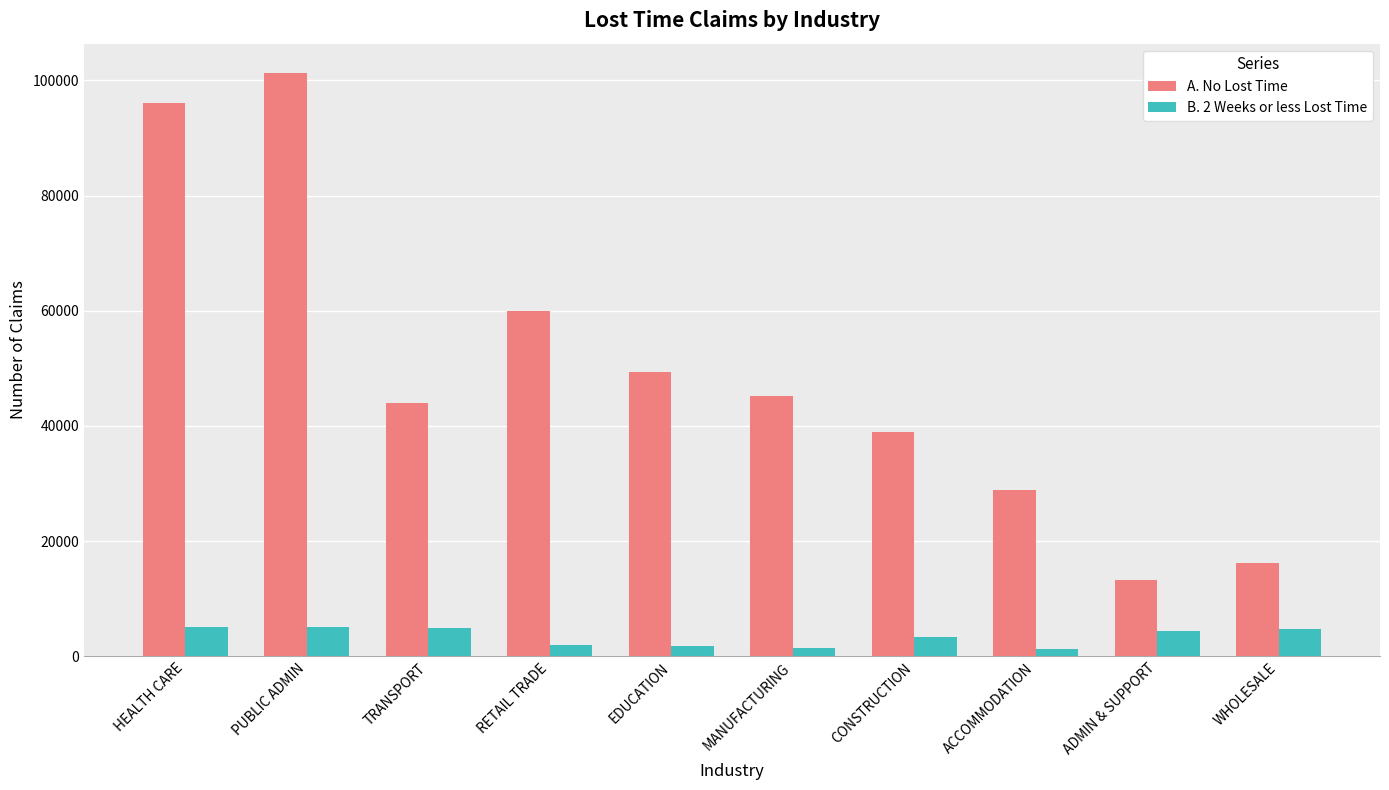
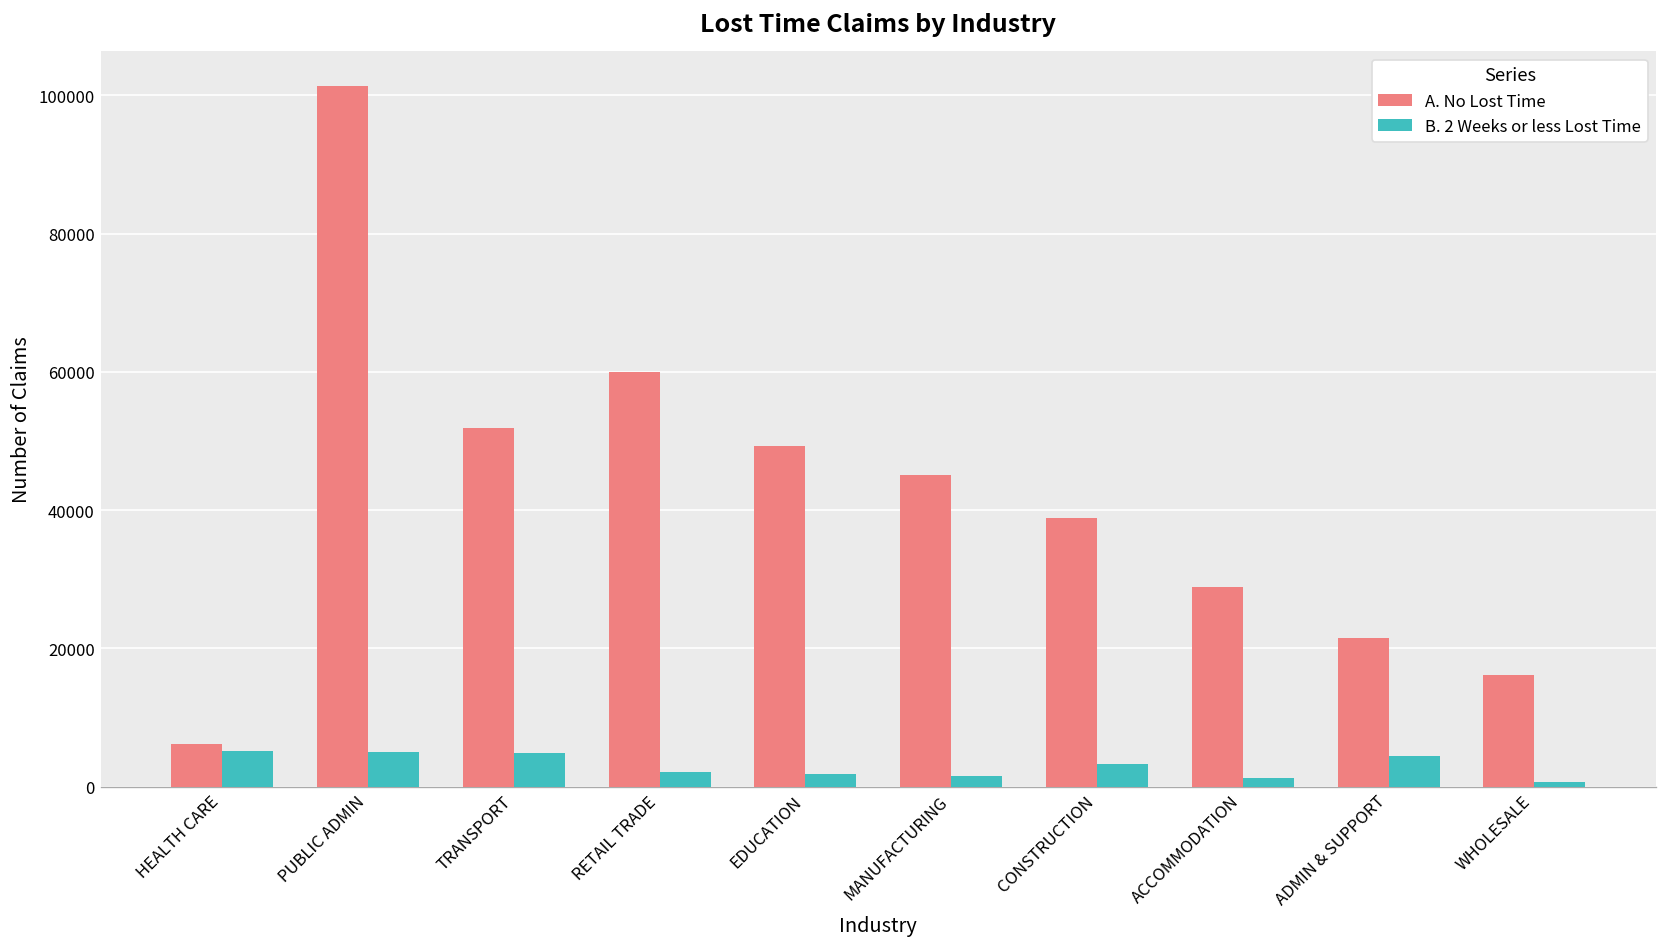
A. No Lost Time, HEALTH CARE: 96000 -> 6000
A. No Lost Time, TRANSPORT: 44000 -> 52000
A. No Lost Time, ADMIN & SUPPORT: 13000 -> 21000
B. 2 Weeks or less Lost Time, WHOLESALE: 5000 -> 1000
